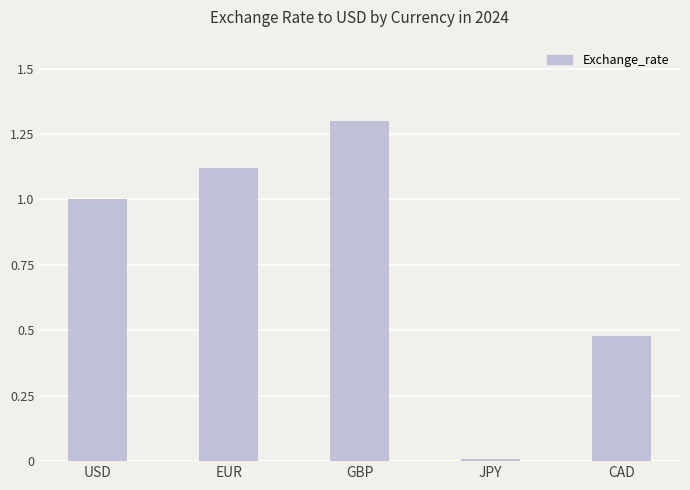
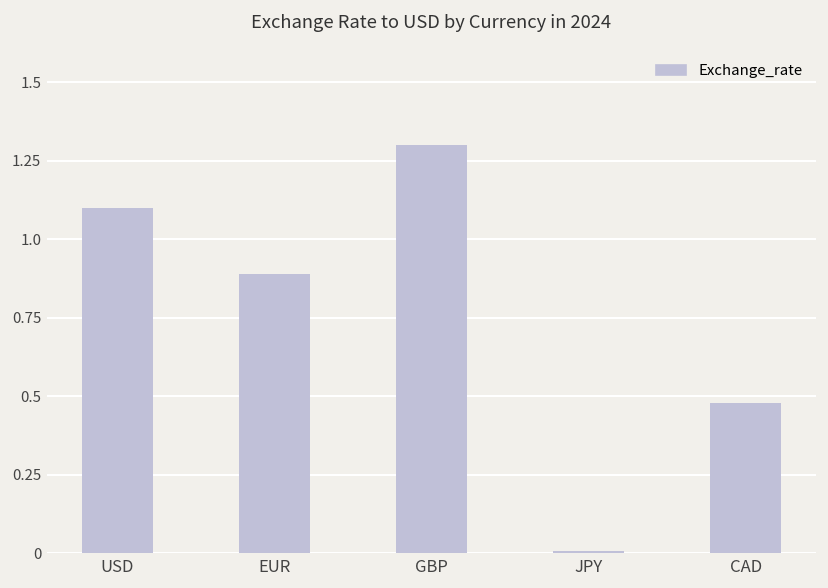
USD: 1.0 -> 1.1
EUR: 1.12 -> 0.89
